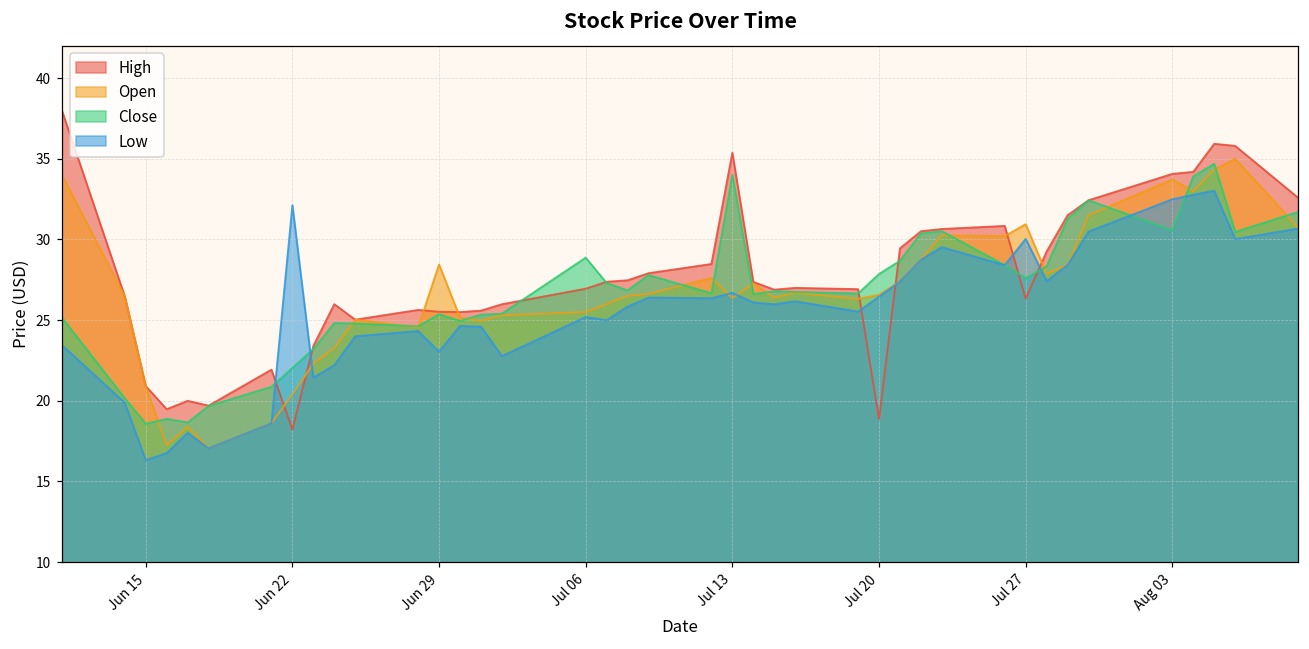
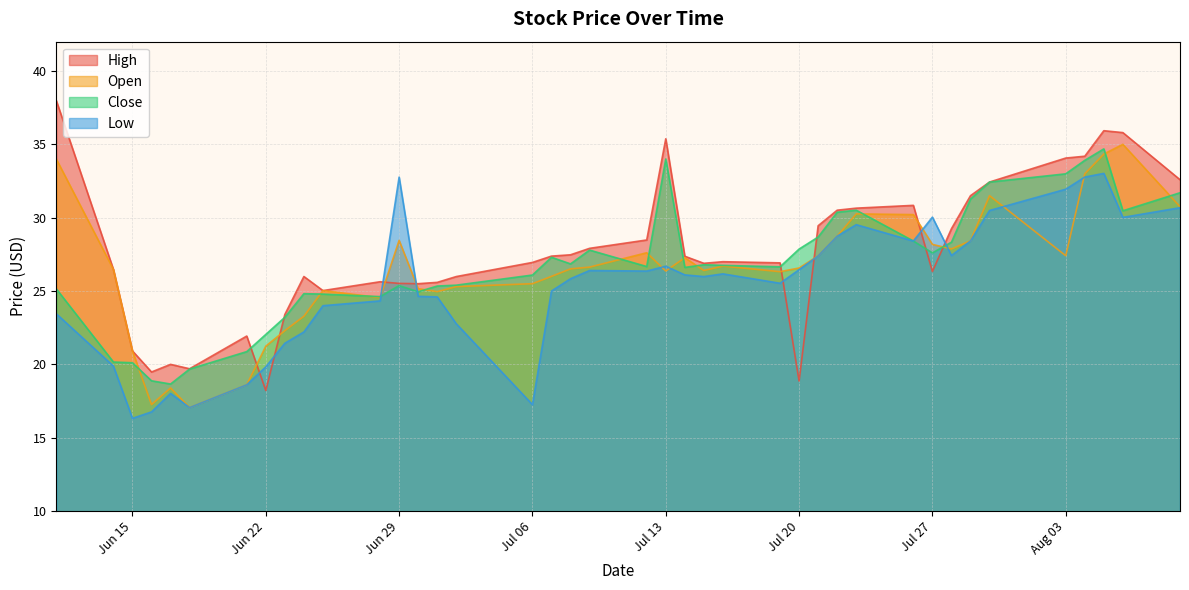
Close, Jun 15: 18.6 -> 20.1
Open, Jun 22: 20.4 -> 21.2
Low, Jun 22: 32.1 -> 19.8
Low, Jun 29: 23.1 -> 32.8
Close, Jul 06: 28.9 -> 26.1
Low, Jul 06: 25.2 -> 17.3
Open, Jul 27: 30.9 -> 28.2
Open, Aug 03: 33.7 -> 27.4
Close, Aug 03: 30.6 -> 33.0
Low, Aug 03: 32.5 -> 31.9
